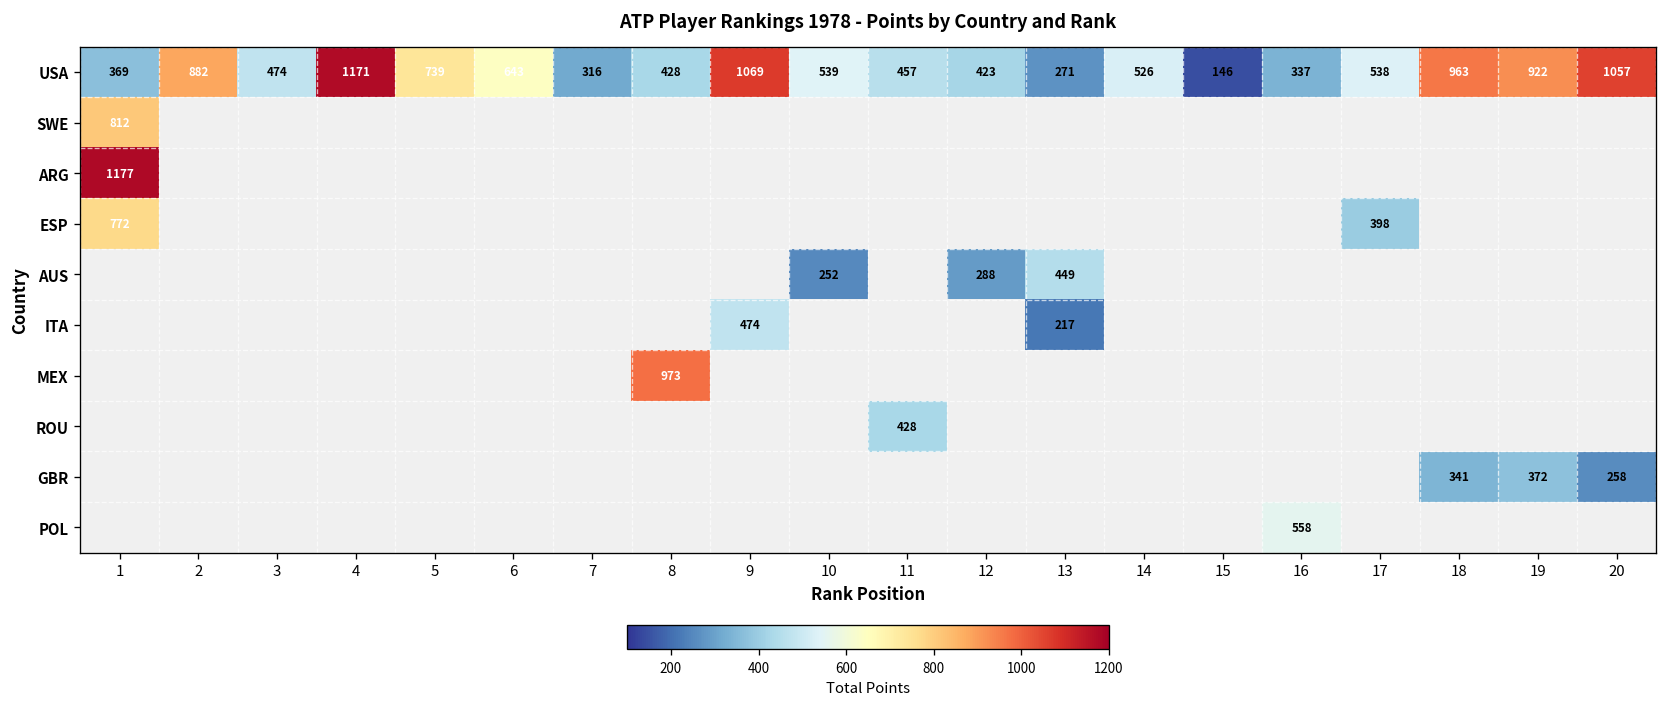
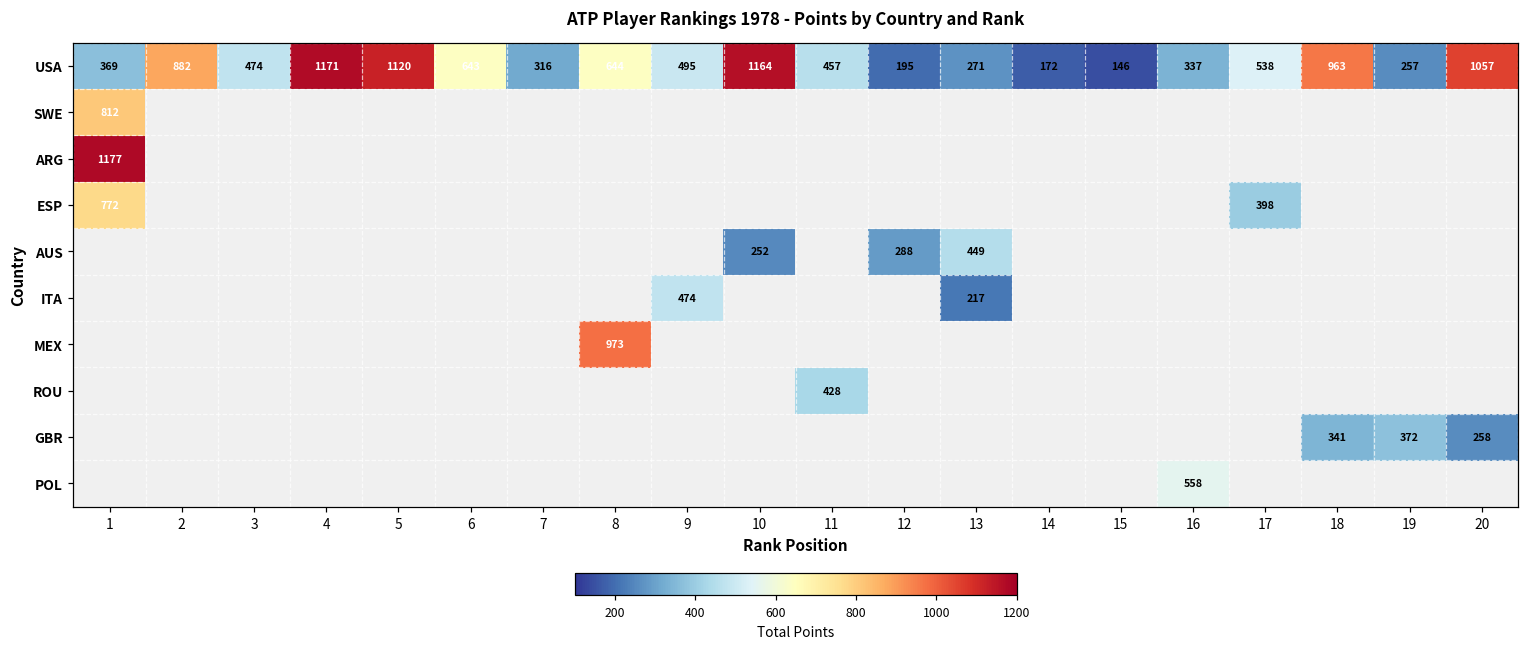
USA, 5: 739 -> 1120
USA, 8: 428 -> 644
USA, 9: 1069 -> 495
USA, 10: 539 -> 1164
USA, 12: 423 -> 195
USA, 14: 526 -> 172
USA, 19: 922 -> 257
